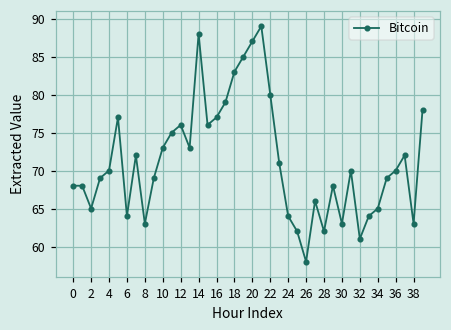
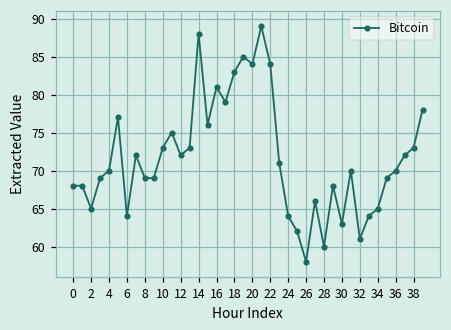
8: 63 -> 69
12: 76 -> 72
16: 77 -> 81
20: 87 -> 84
22: 80 -> 84
28: 62 -> 60
38: 63 -> 73
